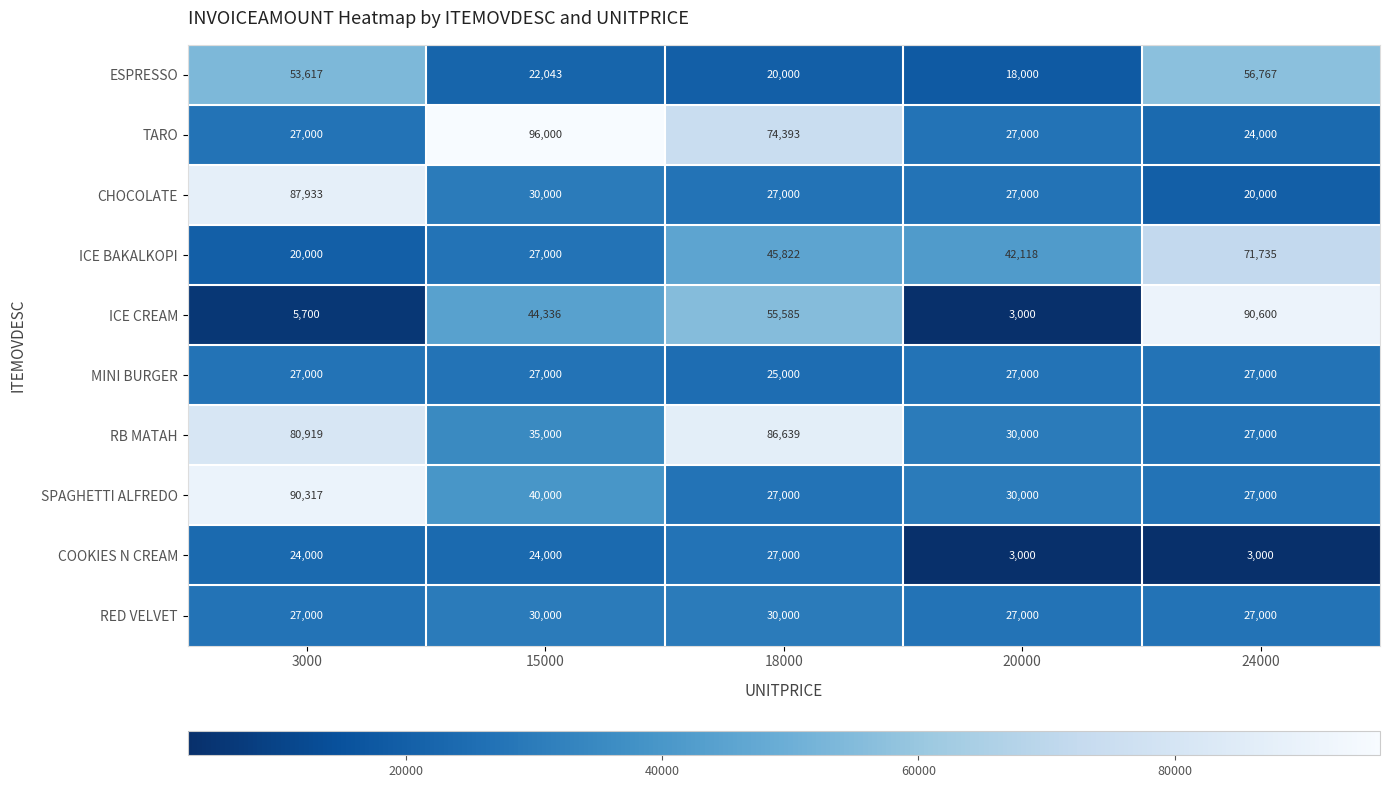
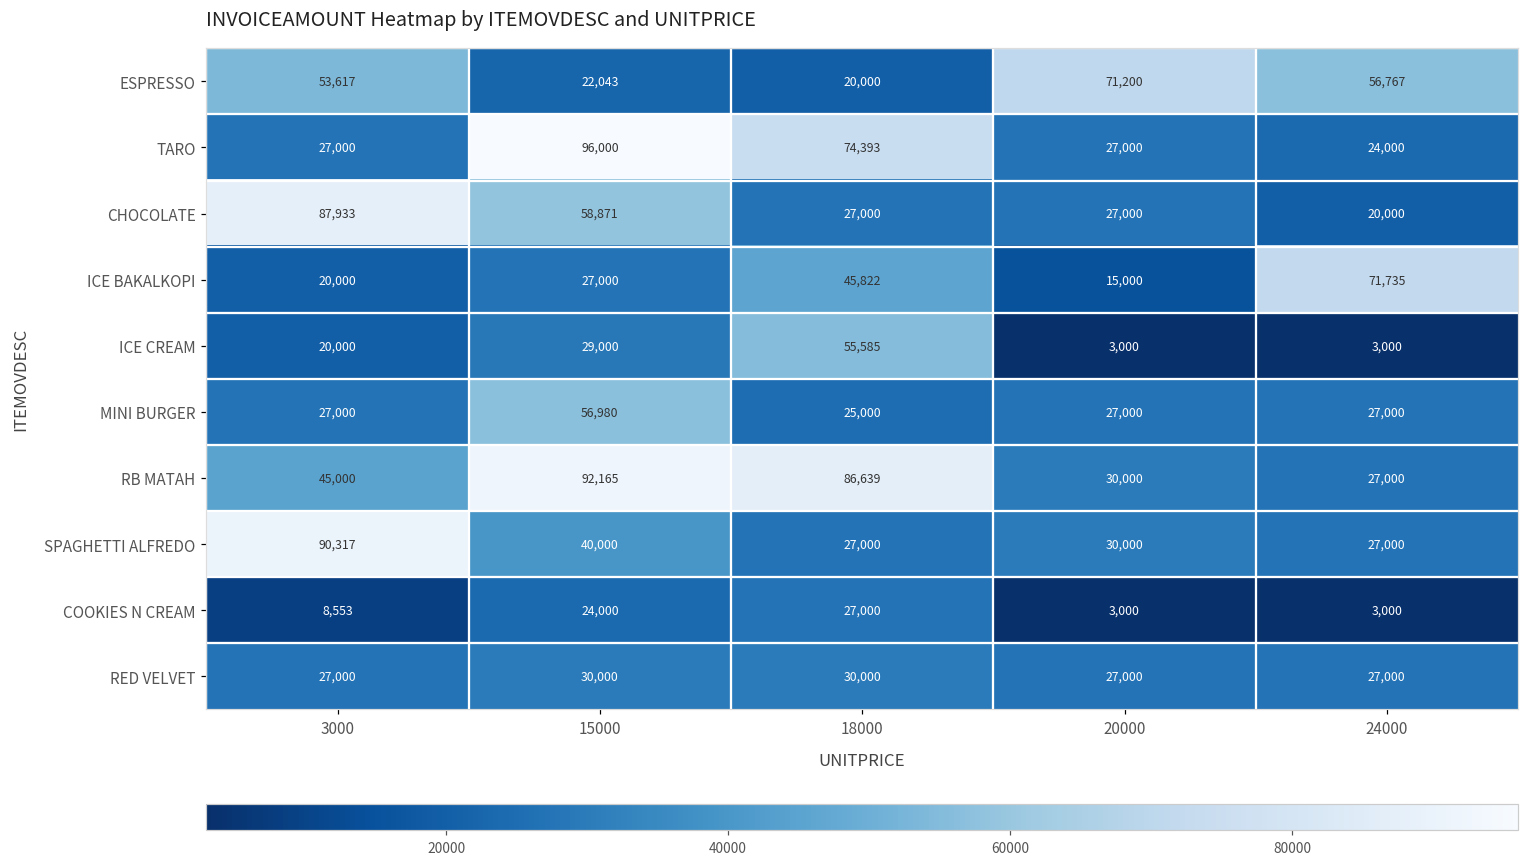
ESPRESSO, 20000: 18,000 -> 71,200
CHOCOLATE, 15000: 30,000 -> 58,871
ICE BAKALKOPI, 20000: 42,118 -> 15,000
ICE CREAM, 3000: 5,700 -> 20,000
ICE CREAM, 15000: 44,336 -> 29,000
ICE CREAM, 24000: 90,600 -> 3,000
MINI BURGER, 15000: 27,000 -> 56,980
RB MATAH, 3000: 80,919 -> 45,000
RB MATAH, 15000: 35,000 -> 92,165
COOKIES N CREAM, 3000: 24,000 -> 8,553
